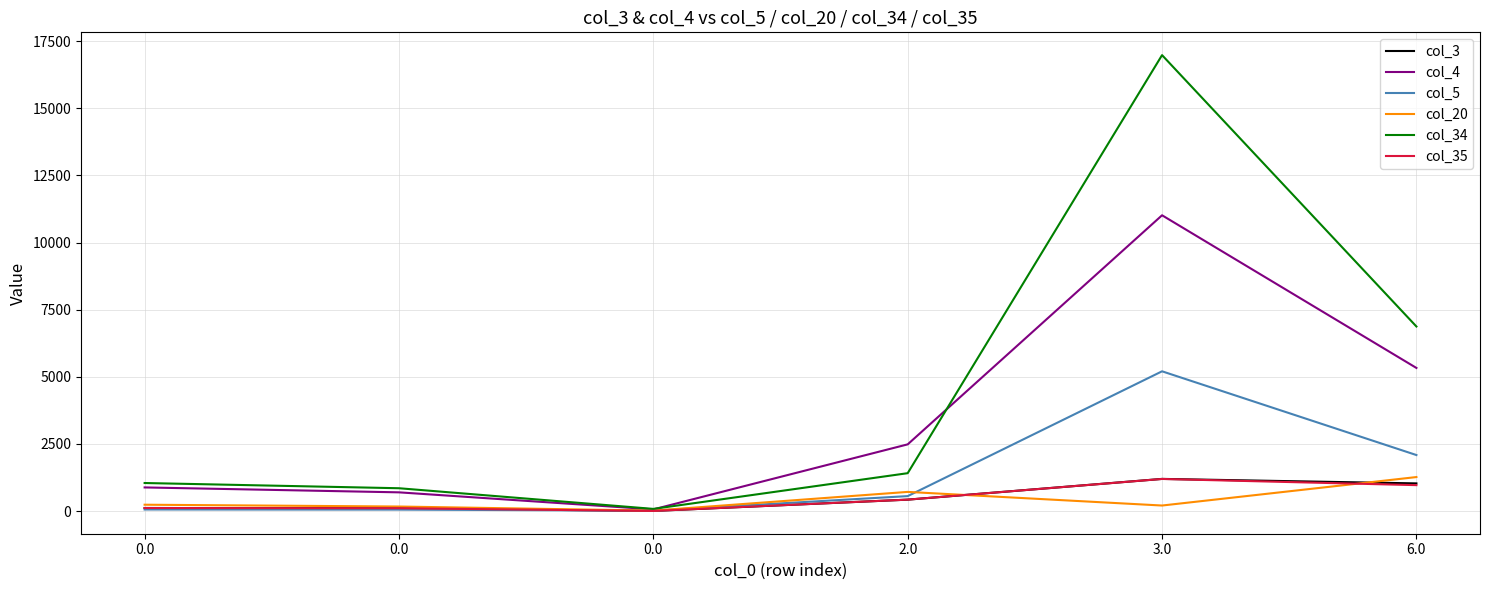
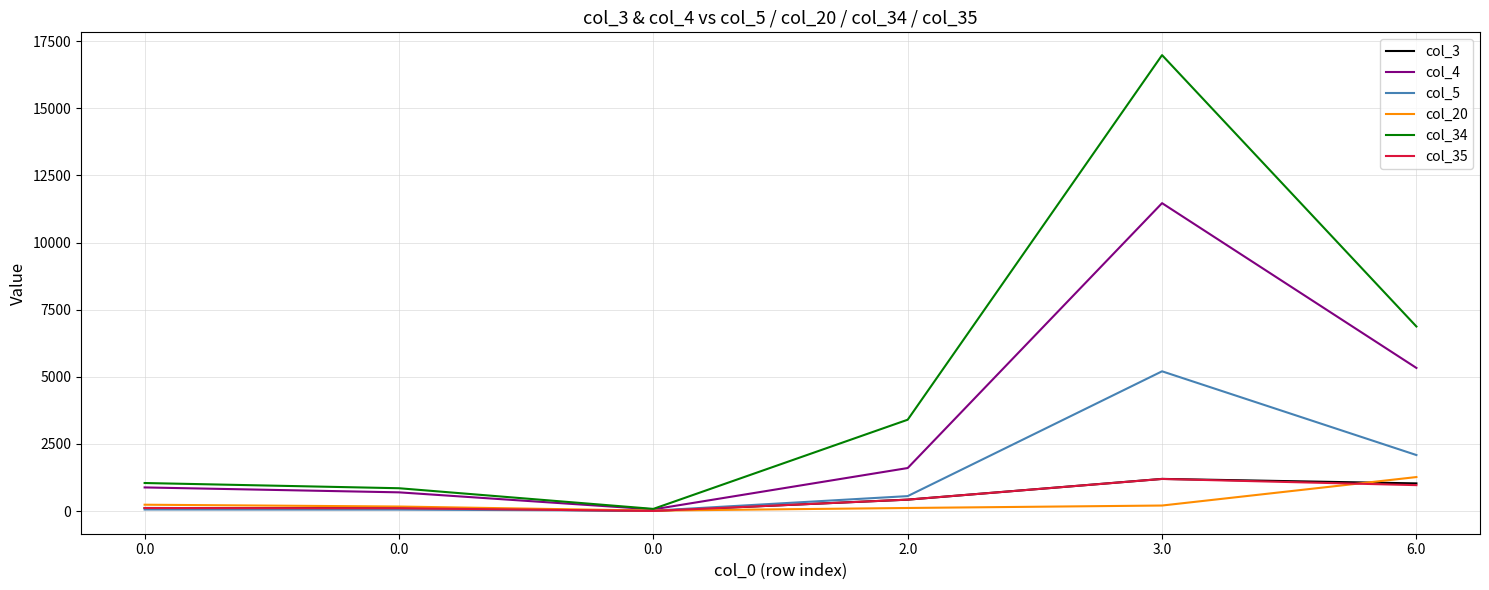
col_4, 2.0: 2500 -> 1600
col_20, 2.0: 700 -> 100
col_34, 2.0: 1400 -> 3400
col_4, 3.0: 11000 -> 11500
